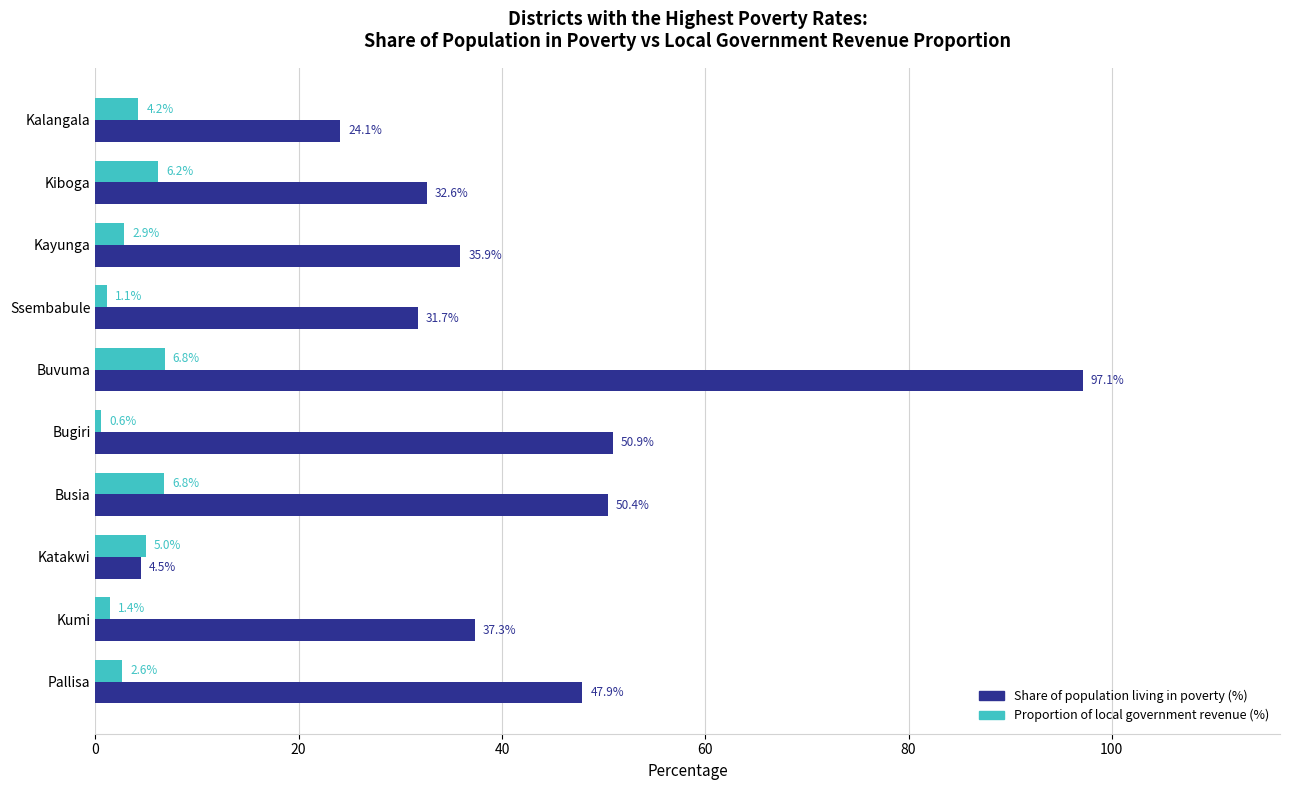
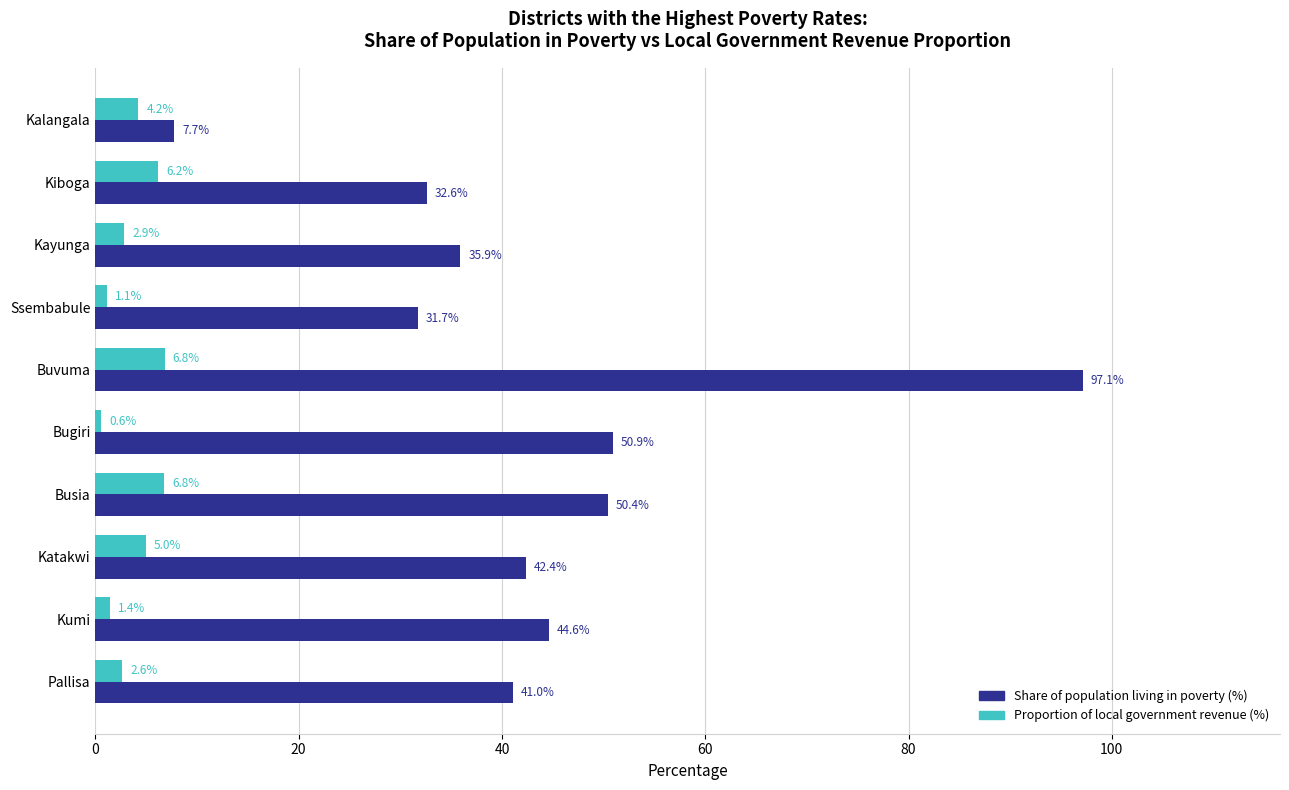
Share of population living in poverty (%), Kalangala: 24.1% -> 7.7%
Share of population living in poverty (%), Katakwi: 4.5% -> 42.4%
Share of population living in poverty (%), Kumi: 37.3% -> 44.6%
Share of population living in poverty (%), Pallisa: 47.9% -> 41.0%
